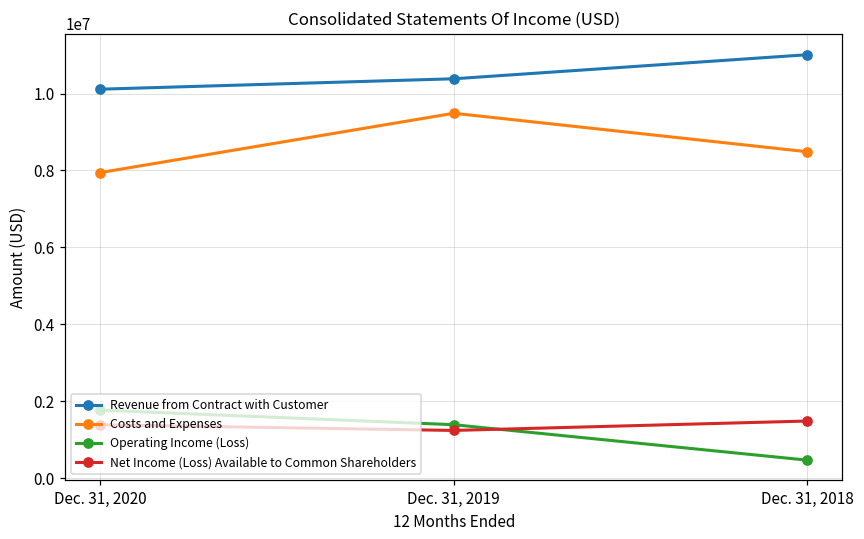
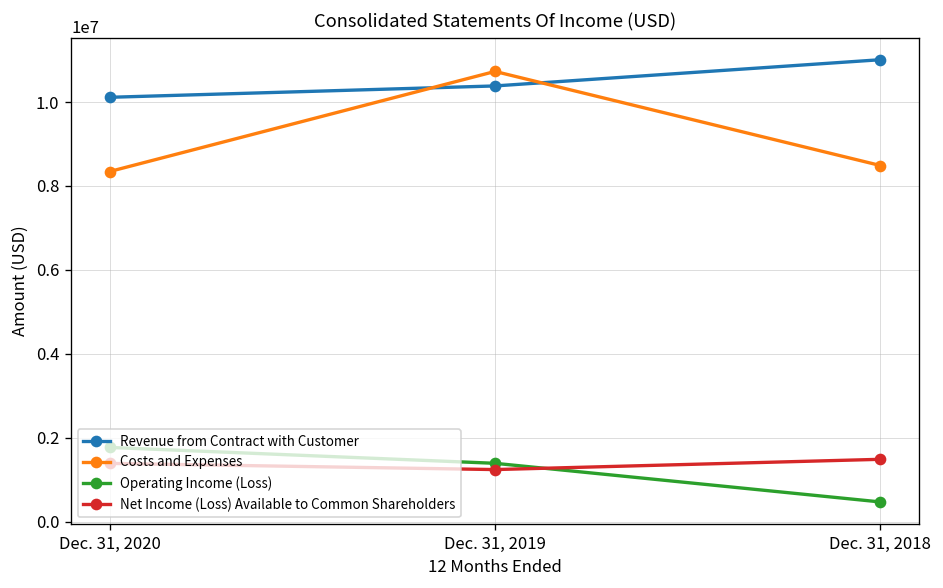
Costs and Expenses, Dec. 31, 2020: 7900000 -> 8300000
Costs and Expenses, Dec. 31, 2019: 9500000 -> 10700000
